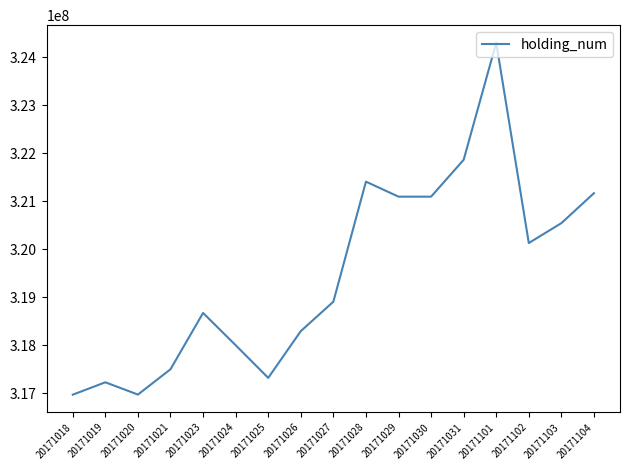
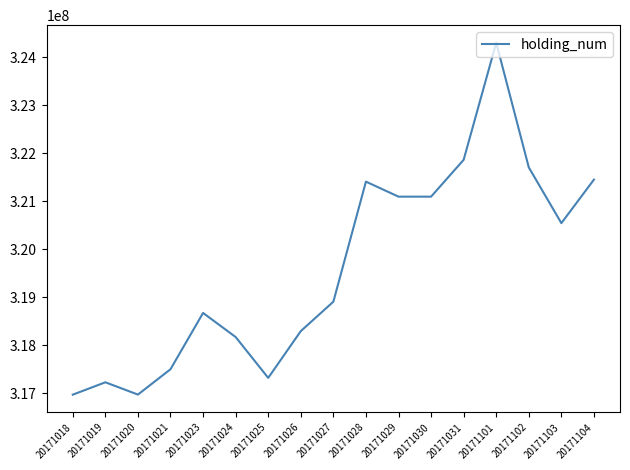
20171024: 318000000 -> 318200000
20171102: 320100000 -> 321700000
20171104: 321200000 -> 321500000
